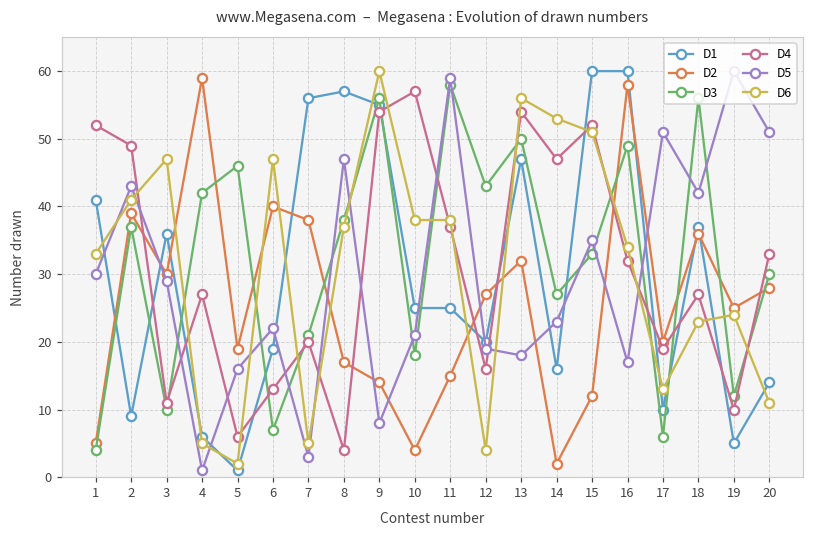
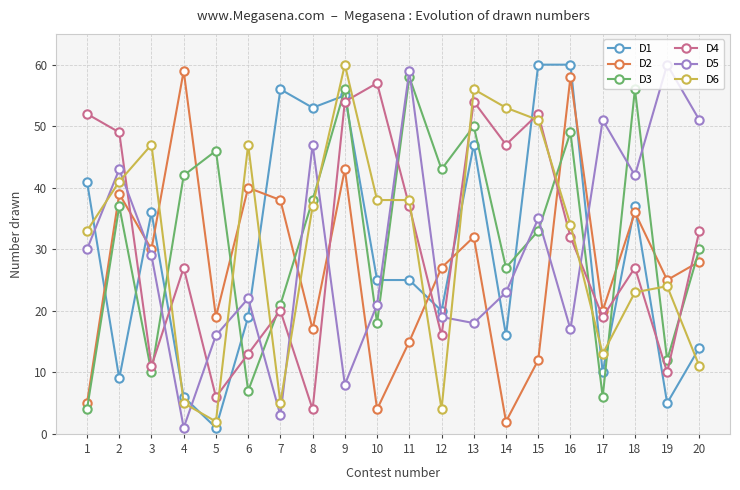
D1, 8: 57 -> 53
D2, 9: 14 -> 43
